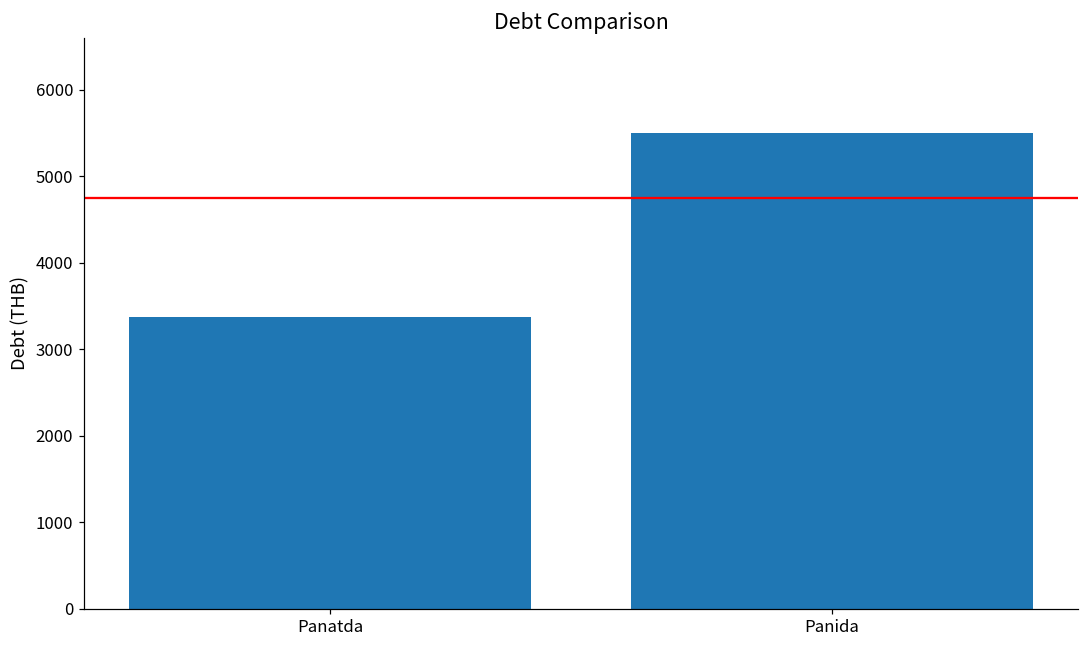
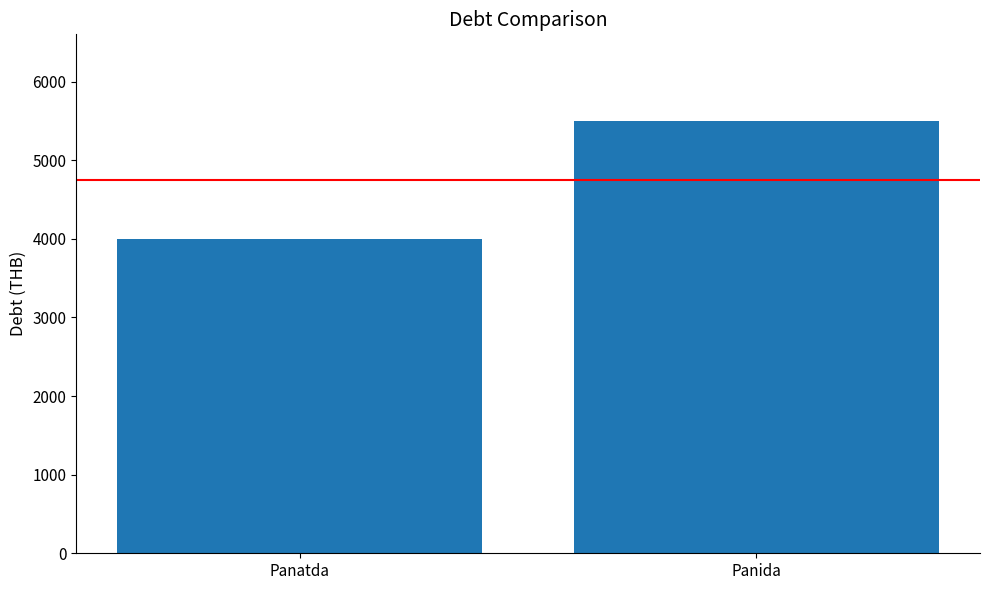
Panatda: 3400 -> 4000
